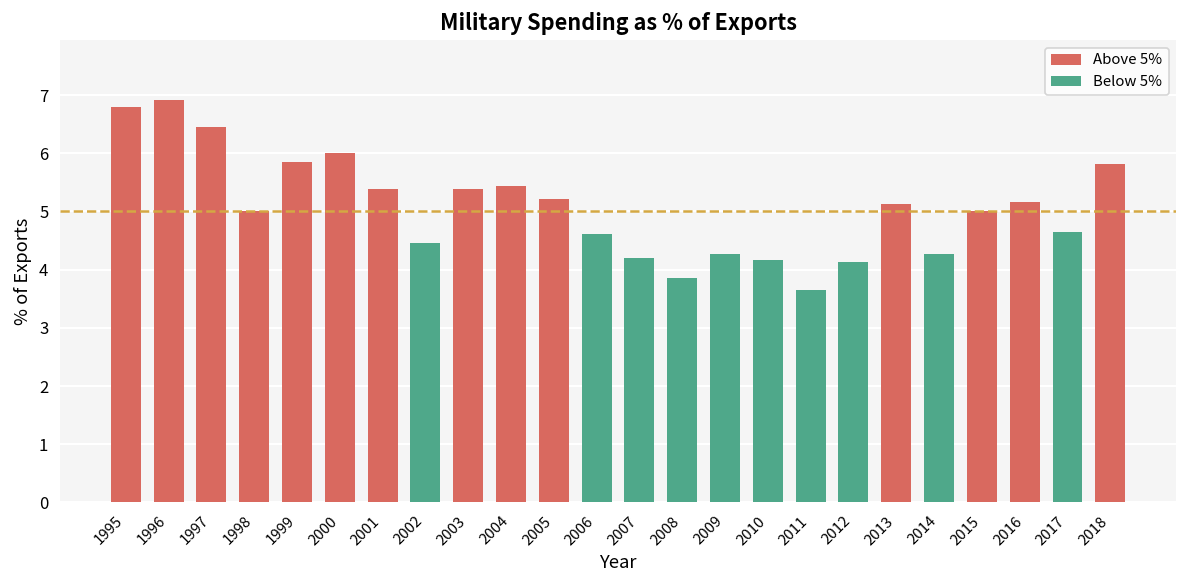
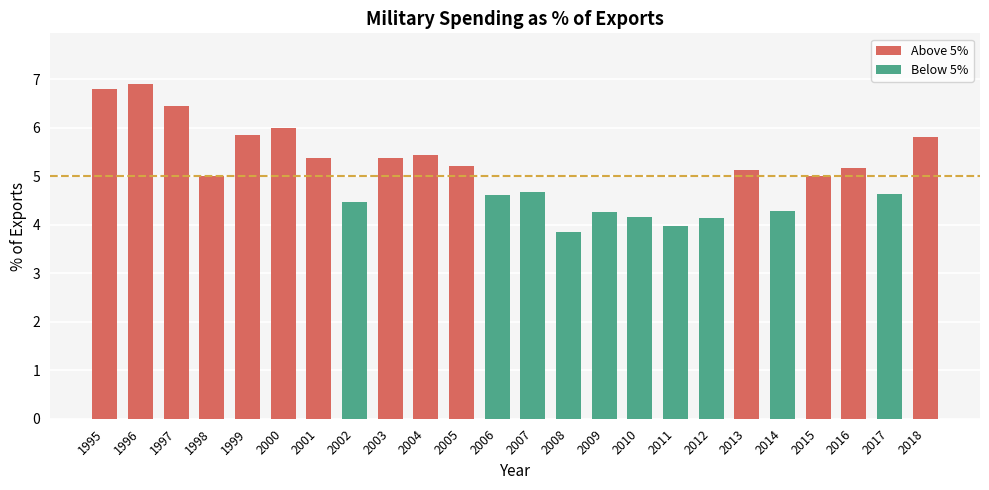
Below 5%, 2007: 4.2 -> 4.7
Below 5%, 2011: 3.7 -> 4.0
